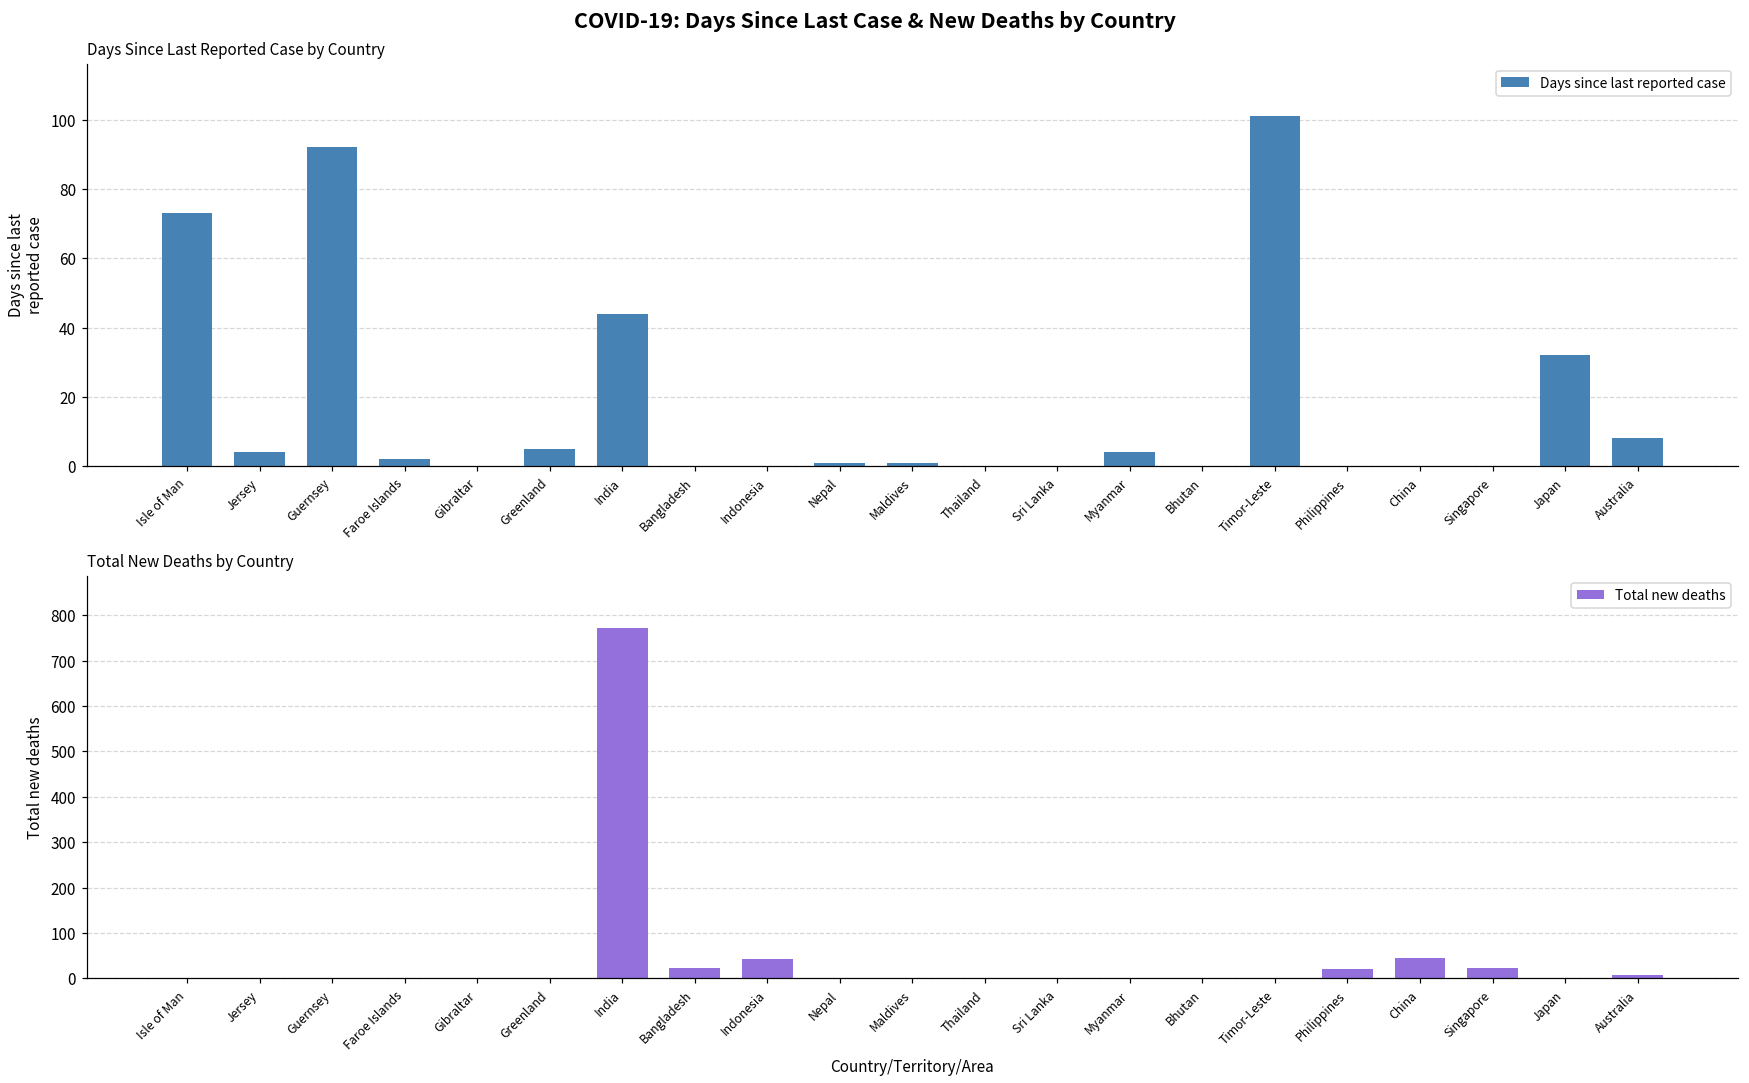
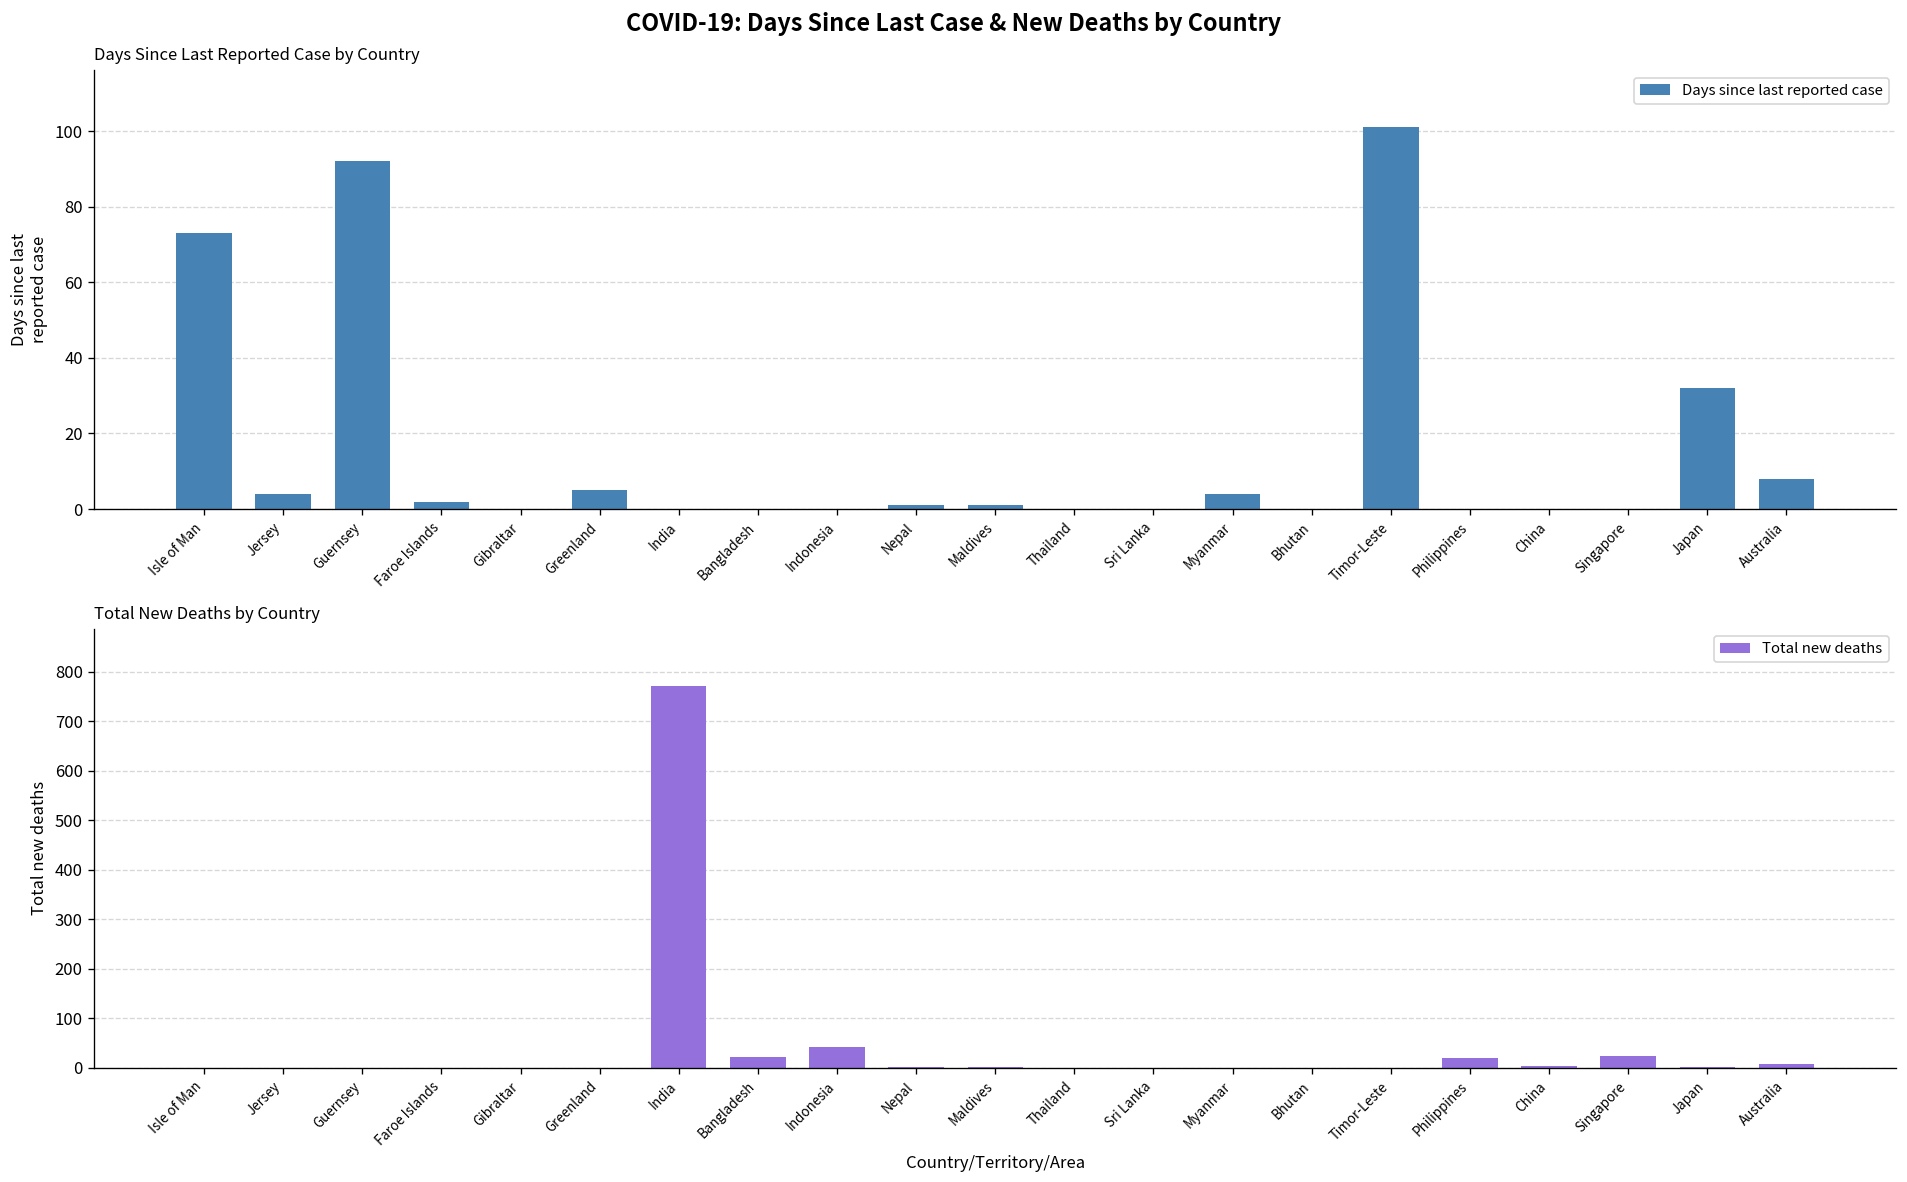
Days Since Last Reported Case by Country, India: 44 -> 0
Total New Deaths by Country, China: 40 -> 0
